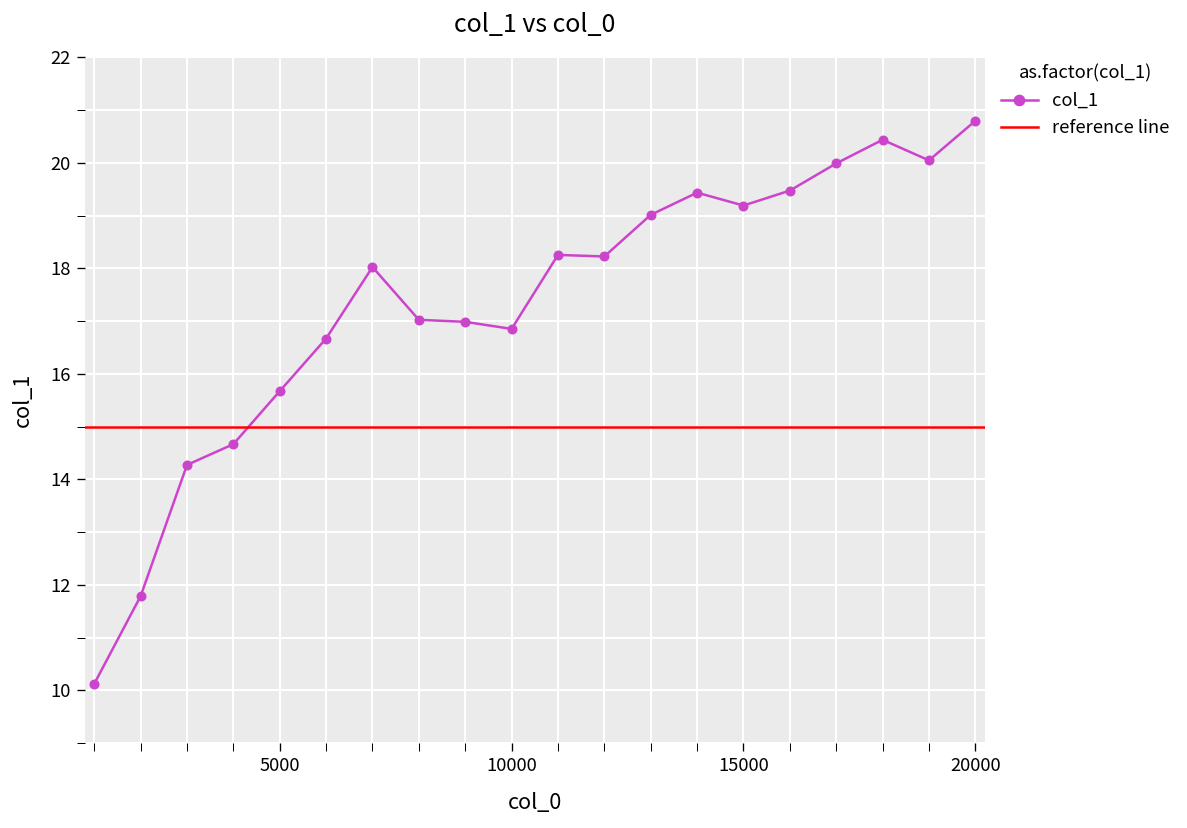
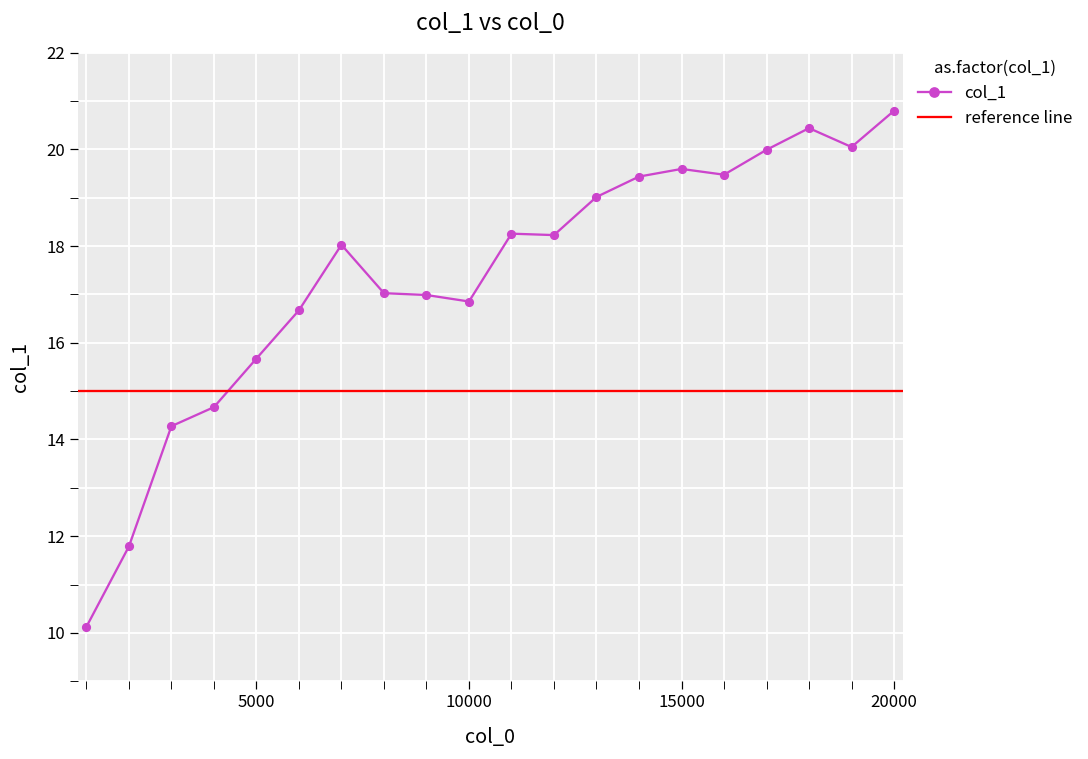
15000: 19.2 -> 19.6
